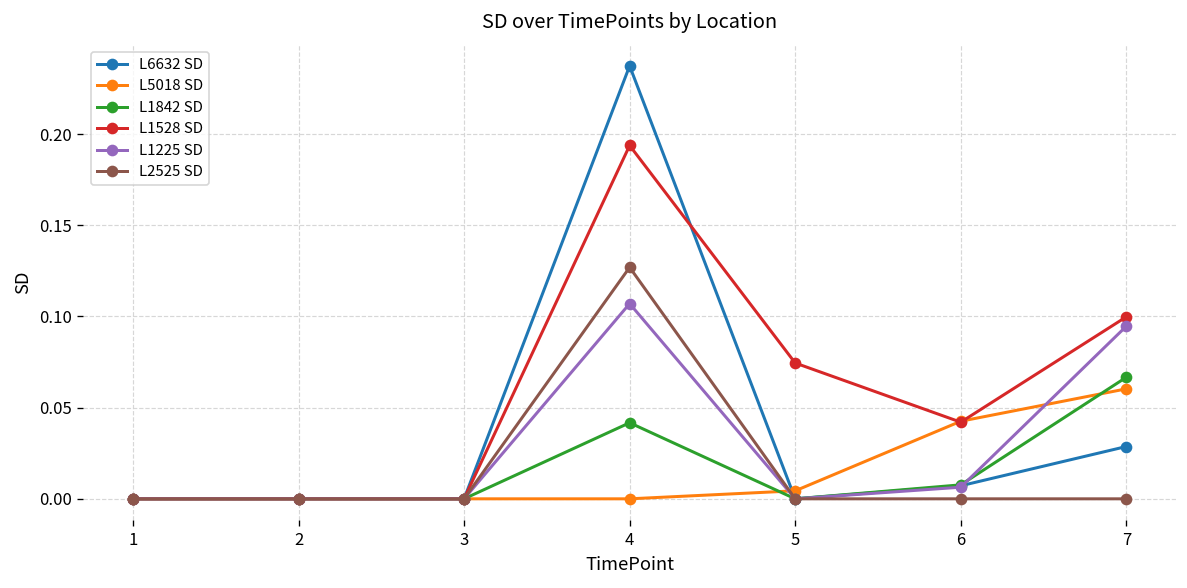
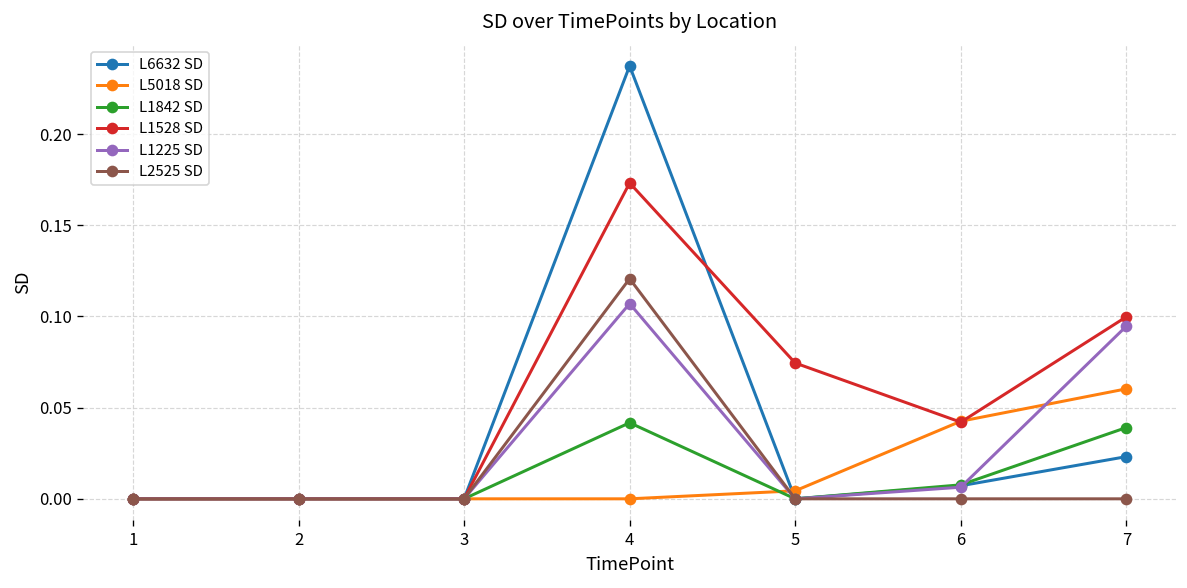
L1528 SD, 4: 0.194 -> 0.173
L2525 SD, 4: 0.127 -> 0.121
L6632 SD, 7: 0.029 -> 0.023
L1842 SD, 7: 0.067 -> 0.039
